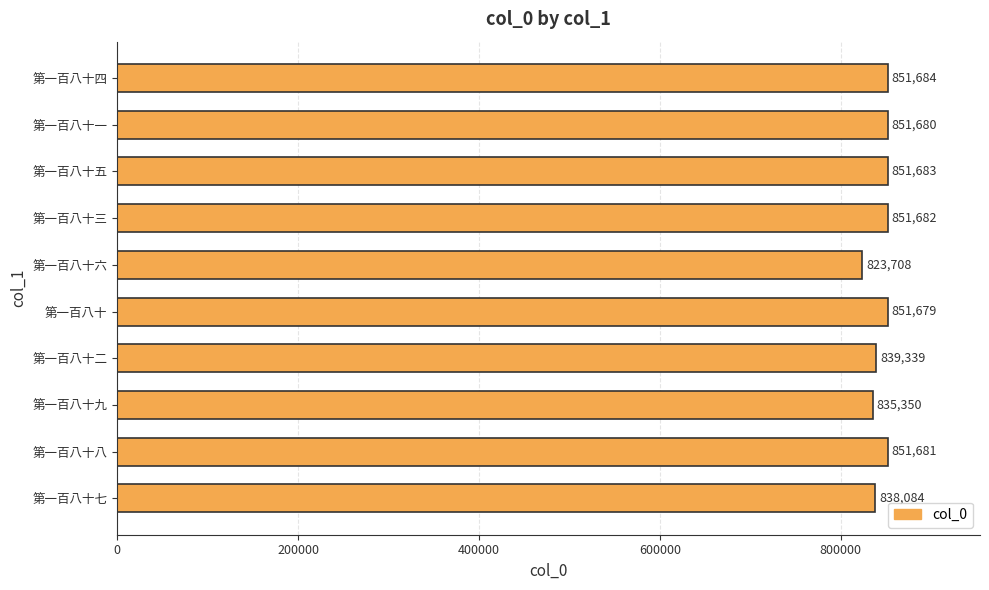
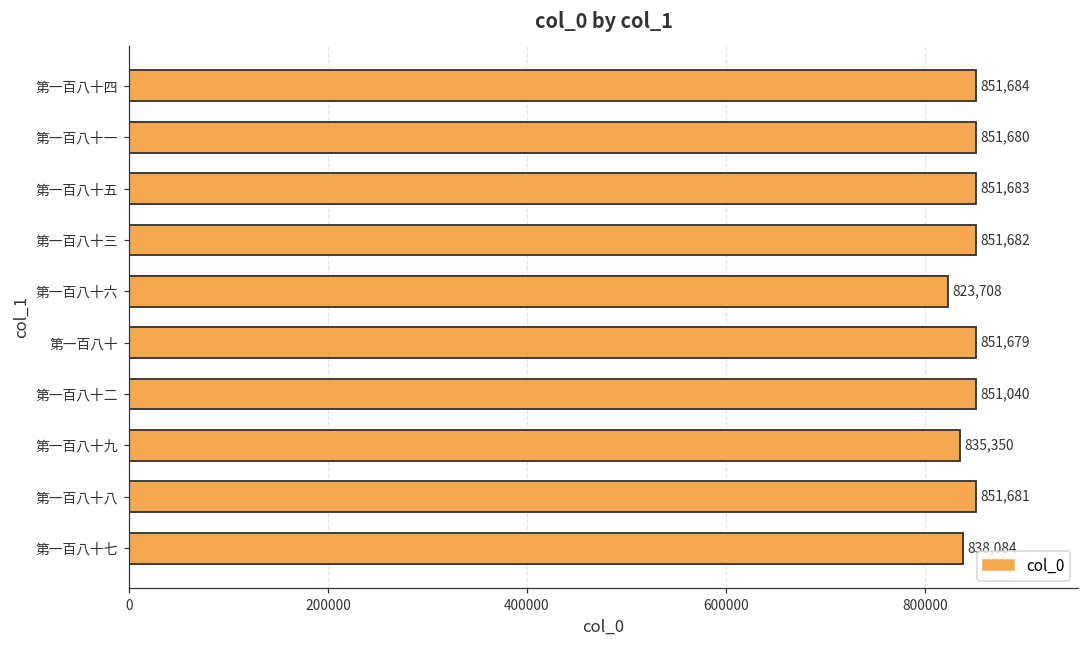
第一百八十二: 839,339 -> 851,040
